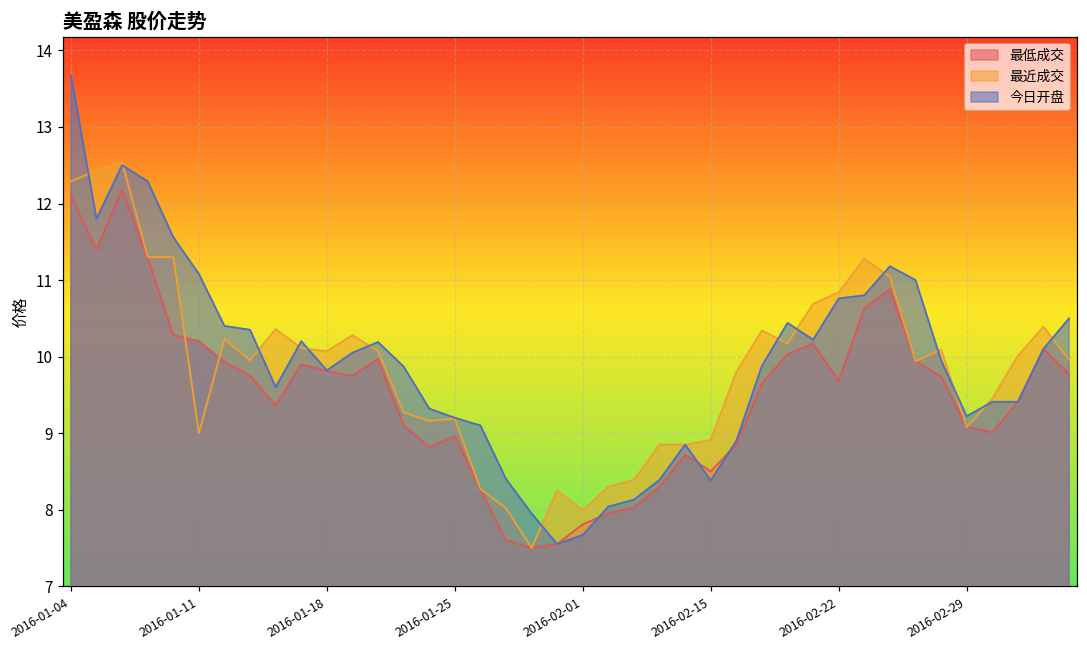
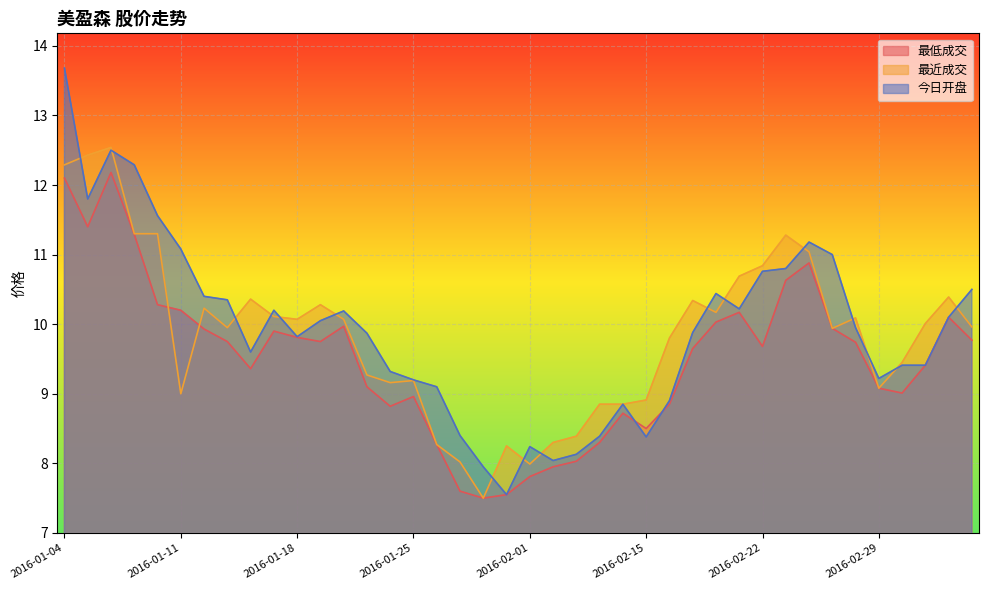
今日开盘, 2016-02-01: 7.7 -> 8.2
